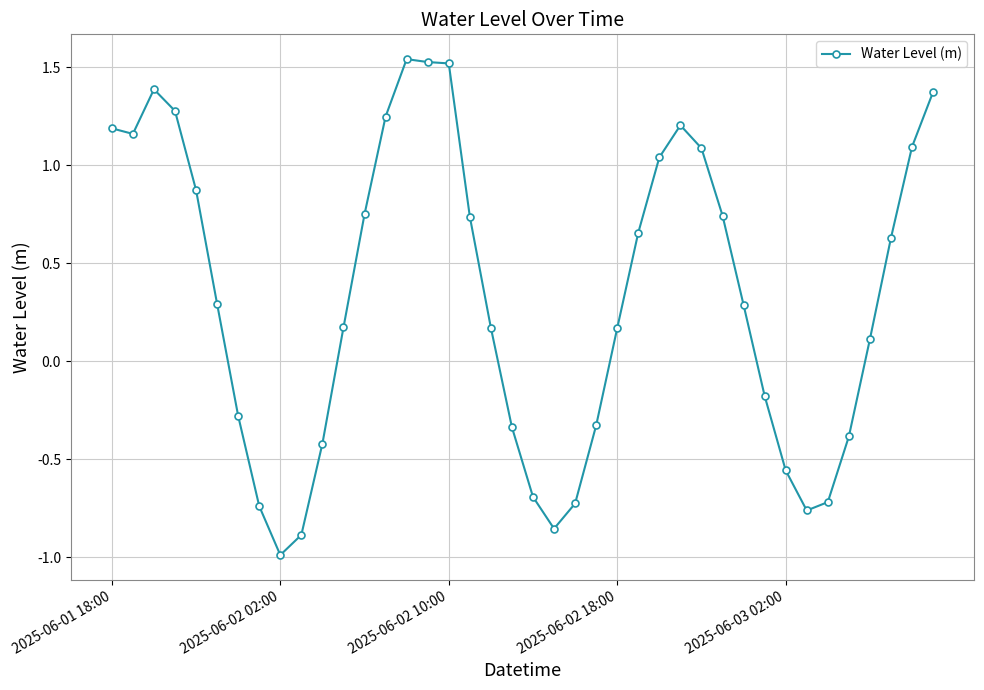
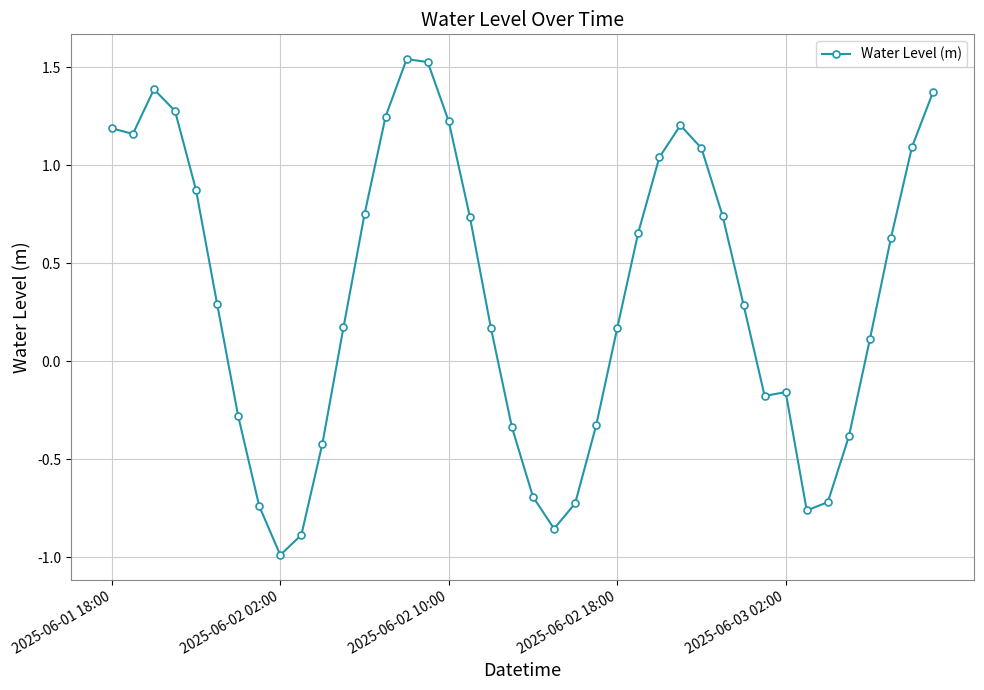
2025-06-02 10:00: 1.52 -> 1.22
2025-06-03 02:00: -0.56 -> -0.16
